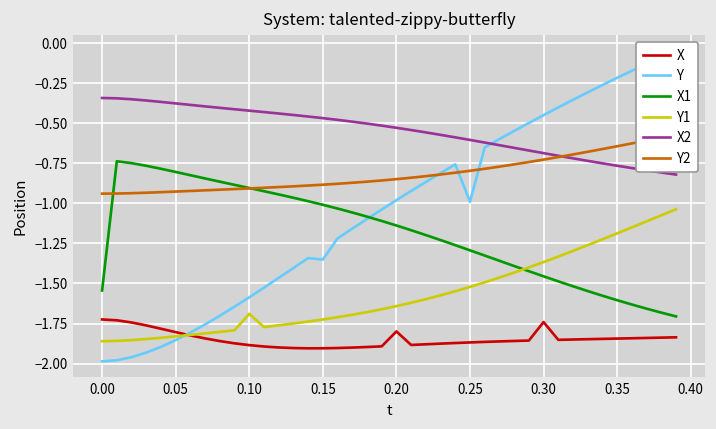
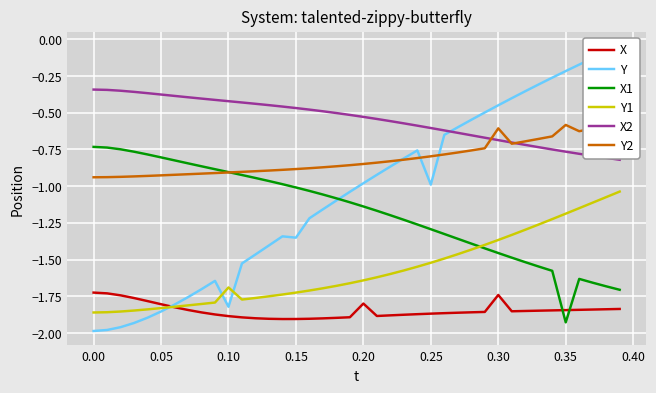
X1, 0.00: -1.54 -> -0.73
Y, 0.10: -1.59 -> -1.82
Y2, 0.30: -0.73 -> -0.61
X1, 0.35: -1.60 -> -1.93
Y2, 0.35: -0.64 -> -0.58
